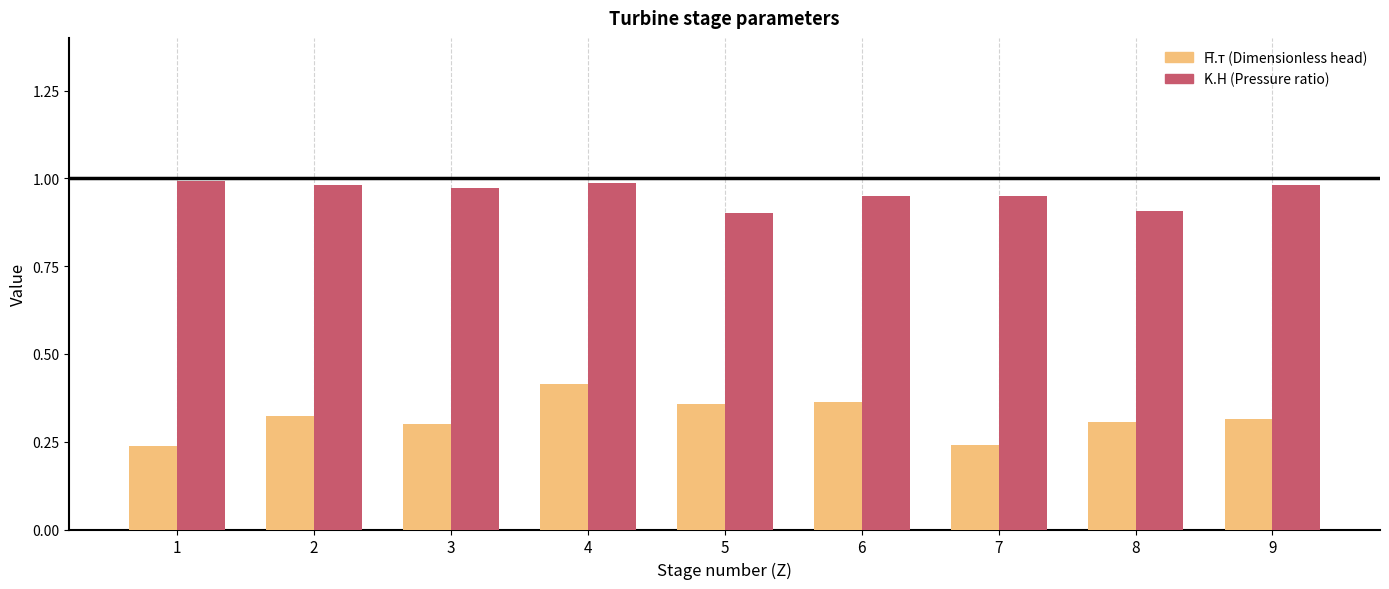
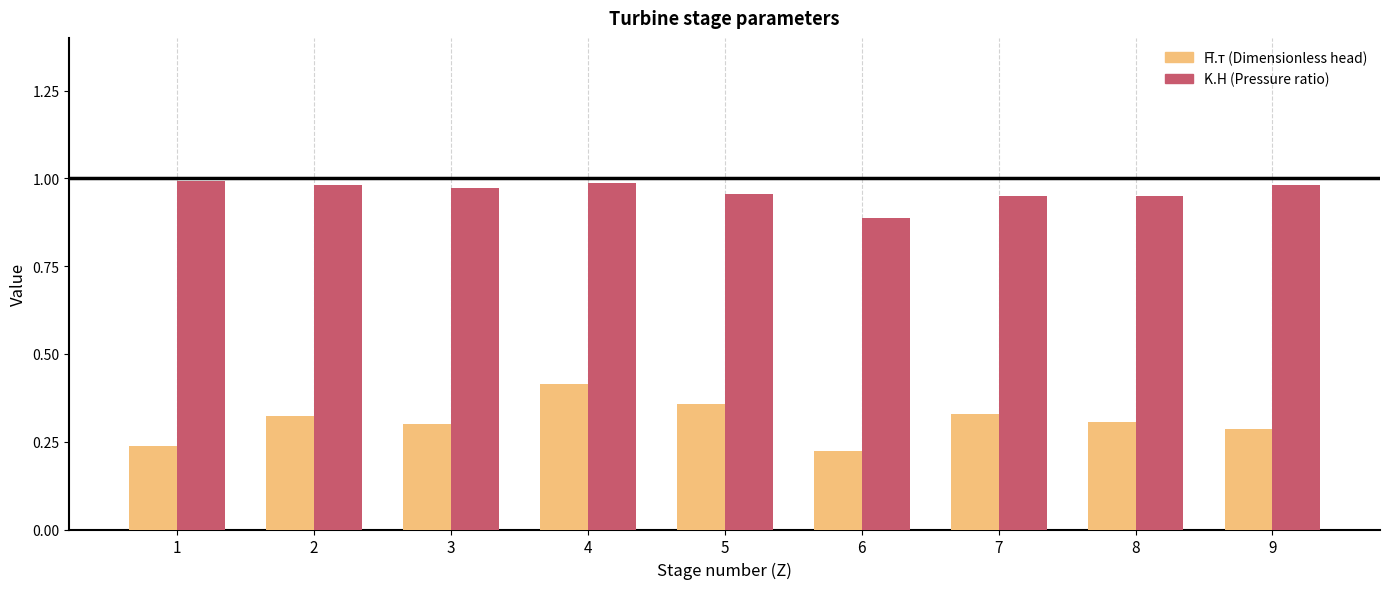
K.H (Pressure ratio), 5: 0.90 -> 0.95
H̅.т (Dimensionless head), 6: 0.36 -> 0.22
K.H (Pressure ratio), 6: 0.95 -> 0.89
H̅.т (Dimensionless head), 7: 0.24 -> 0.33
K.H (Pressure ratio), 8: 0.91 -> 0.95
H̅.т (Dimensionless head), 9: 0.31 -> 0.29
